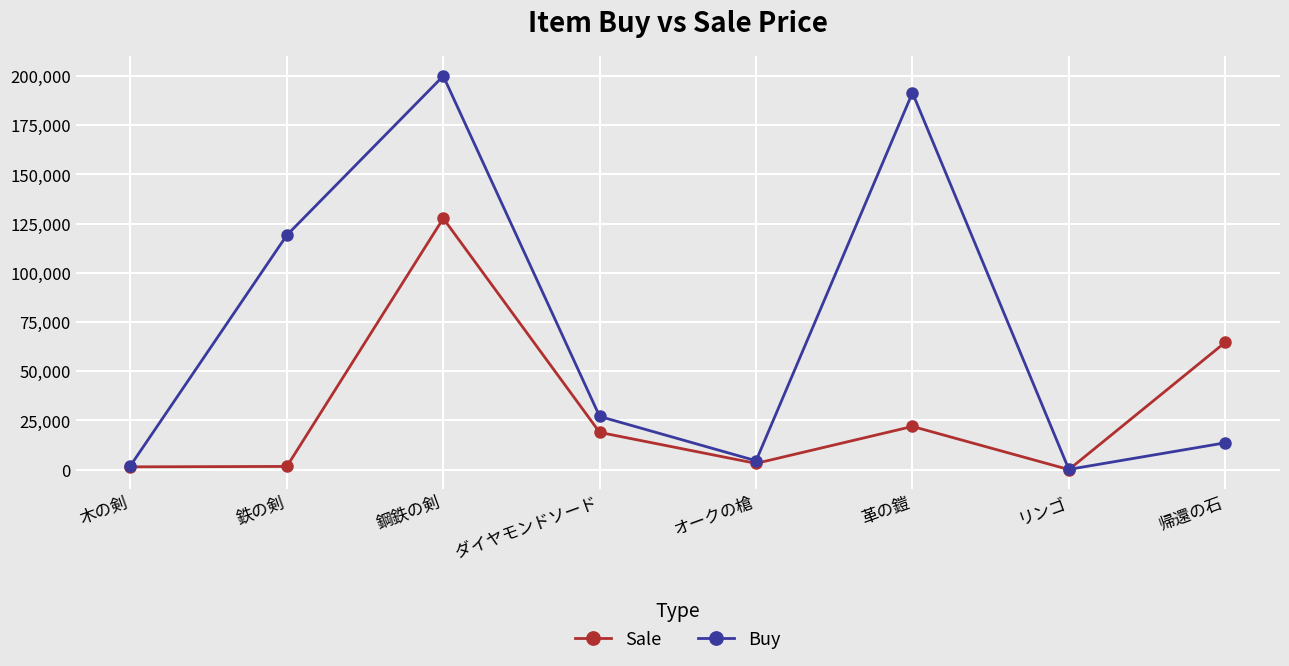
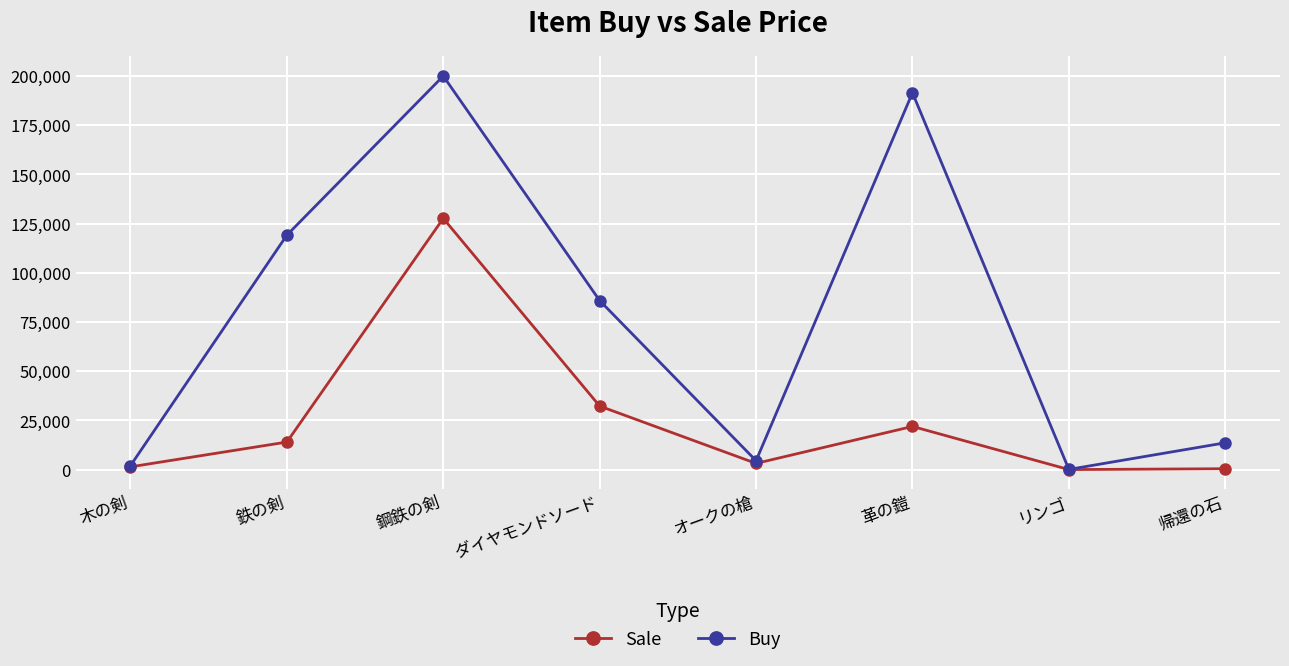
Sale, 鉄の剣: 2,000 -> 14,000
Sale, ダイヤモンドソード: 19,000 -> 32,000
Buy, ダイヤモンドソード: 27,000 -> 86,000
Sale, 帰還の石: 65,000 -> 0
